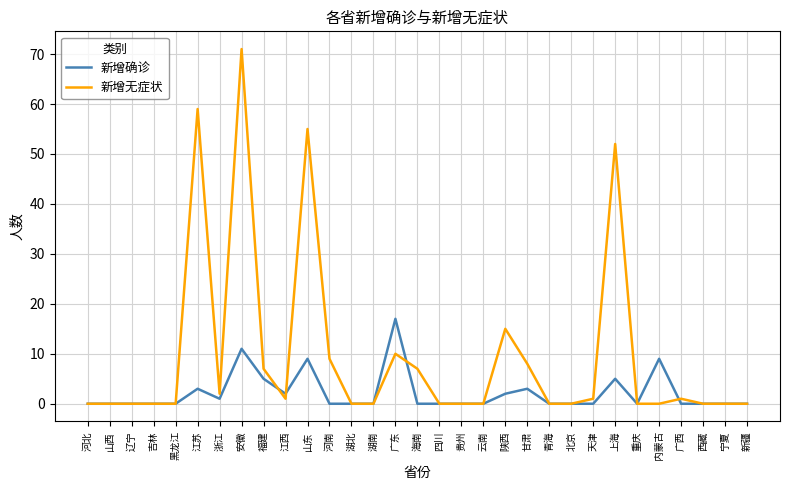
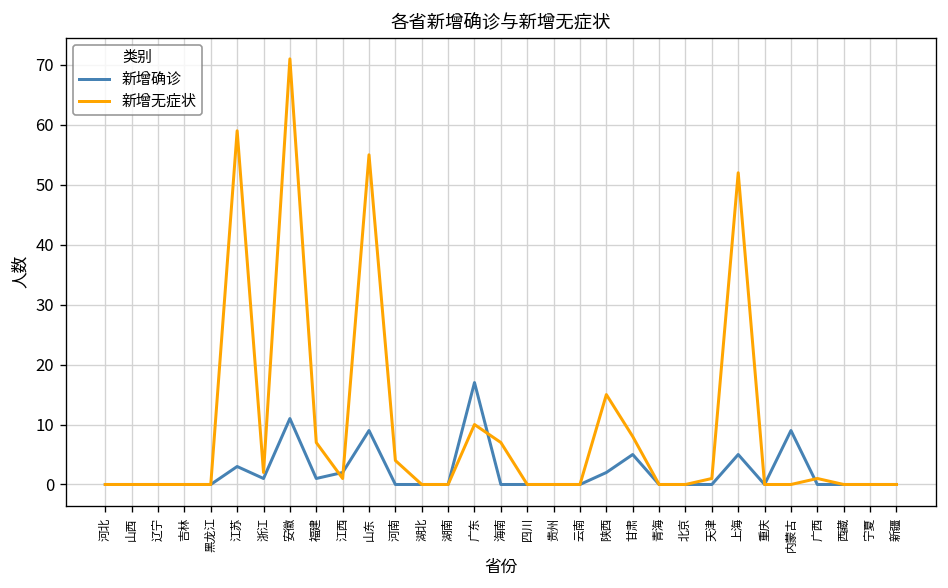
新增确诊, 福建: 5 -> 1
新增无症状, 河南: 9 -> 4
新增确诊, 甘肃: 3 -> 5
